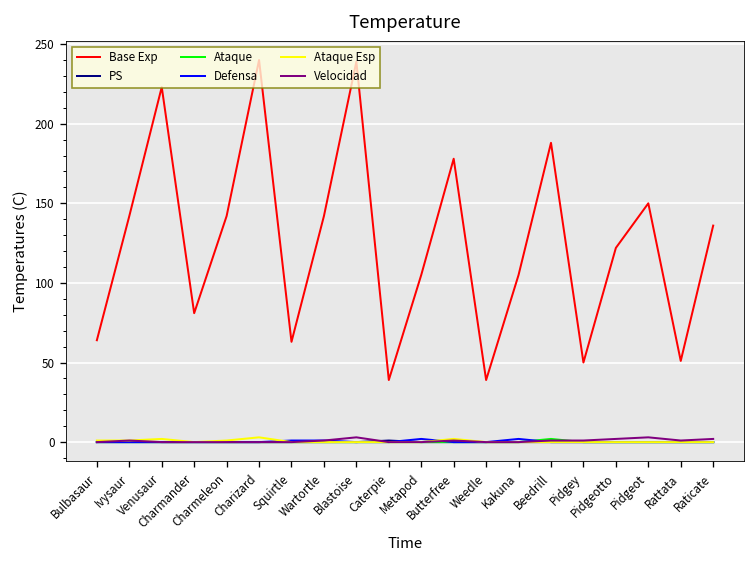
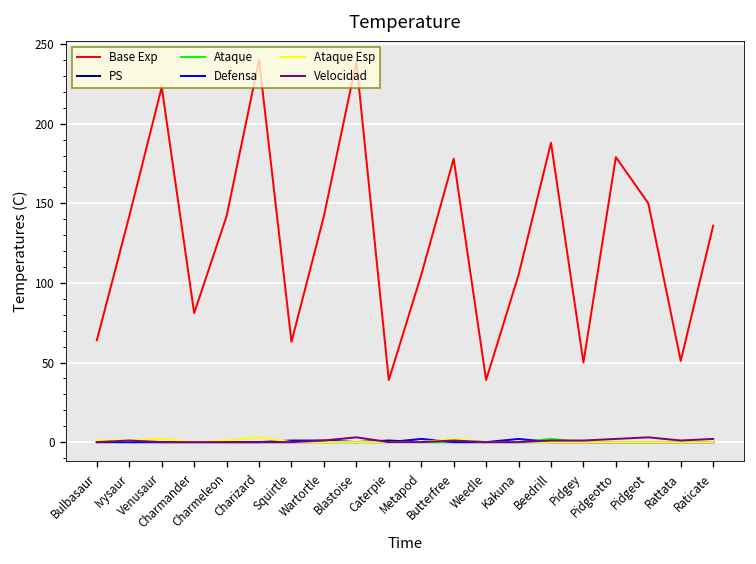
Base Exp, Pidgeotto: 122 -> 179
